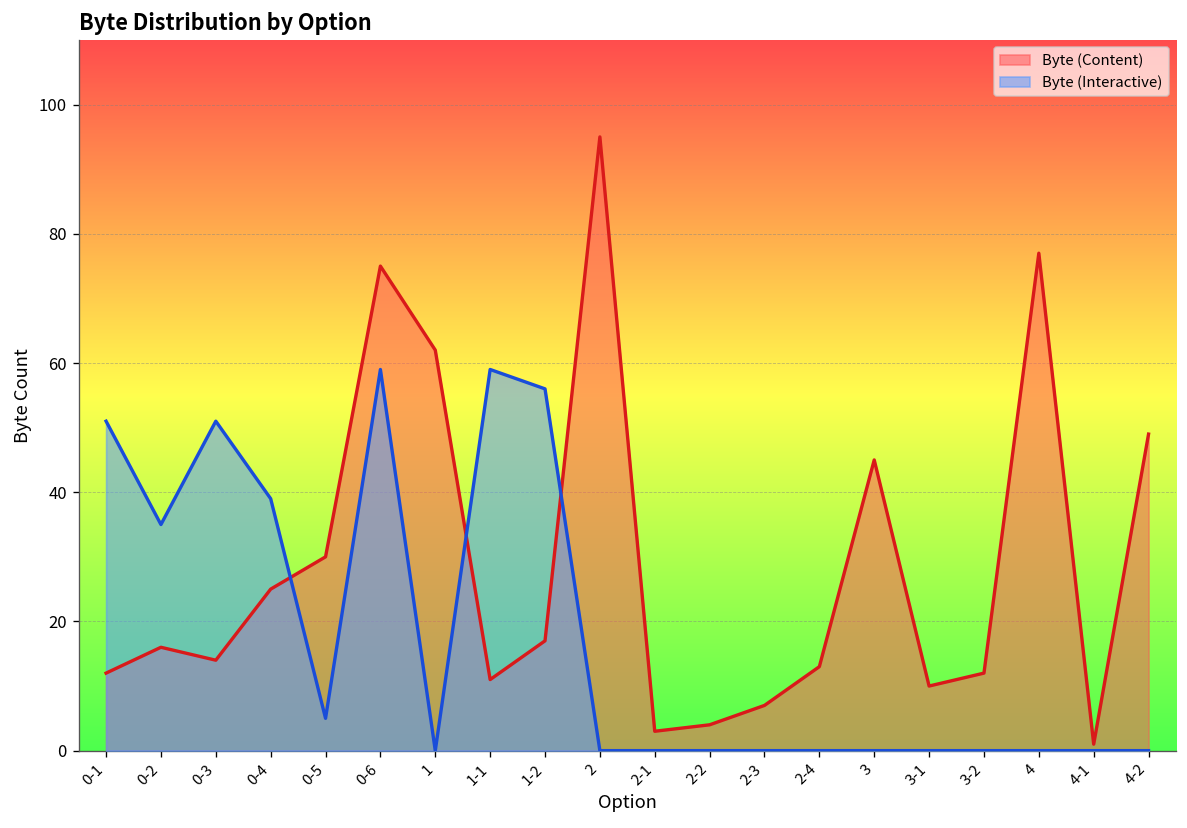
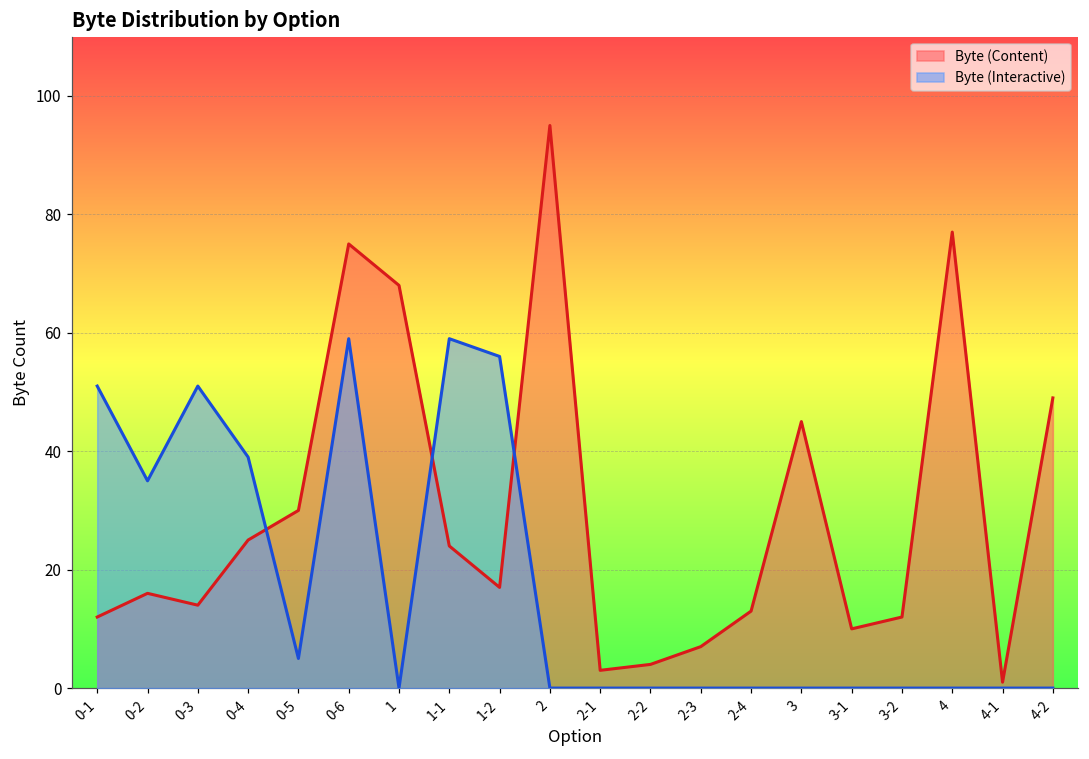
Byte (Content), 1: 62 -> 68
Byte (Content), 1-1: 11 -> 24
